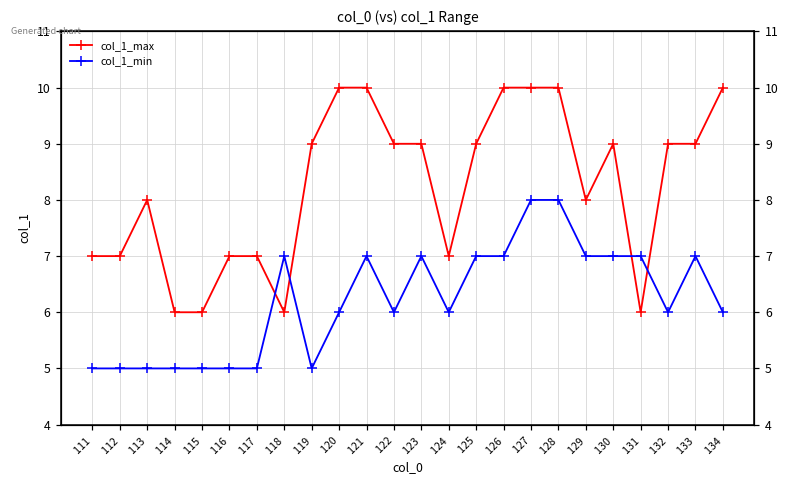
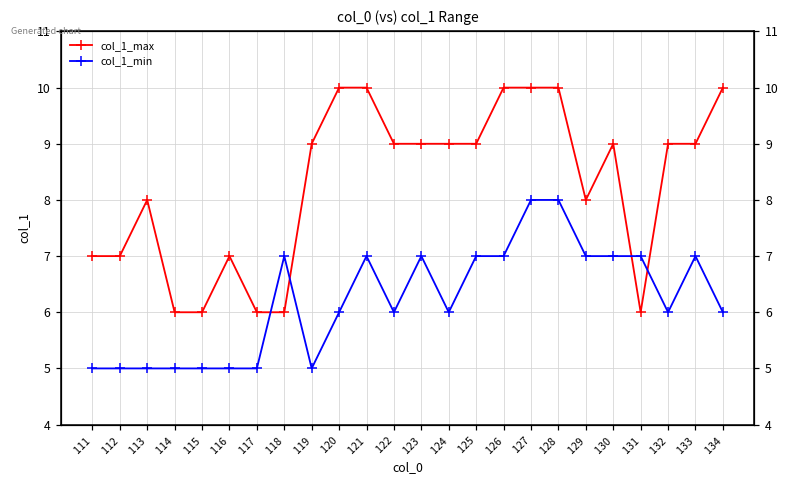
col_1_max, 117: 7 -> 6
col_1_max, 124: 7 -> 9
